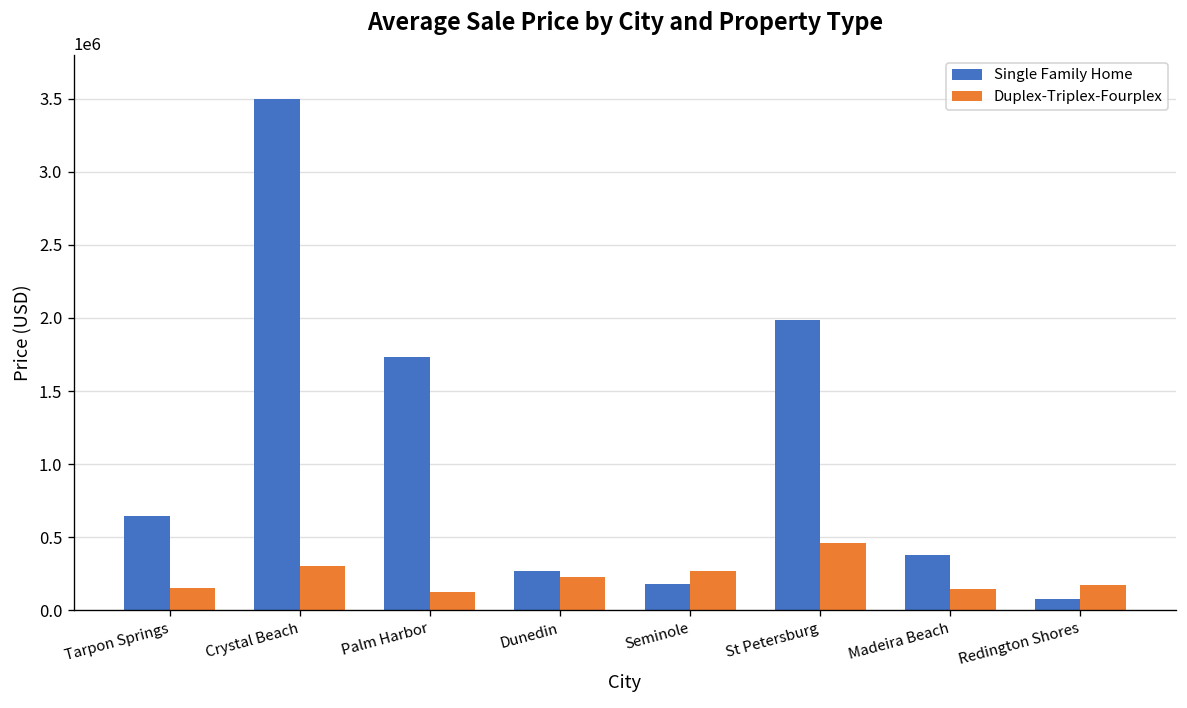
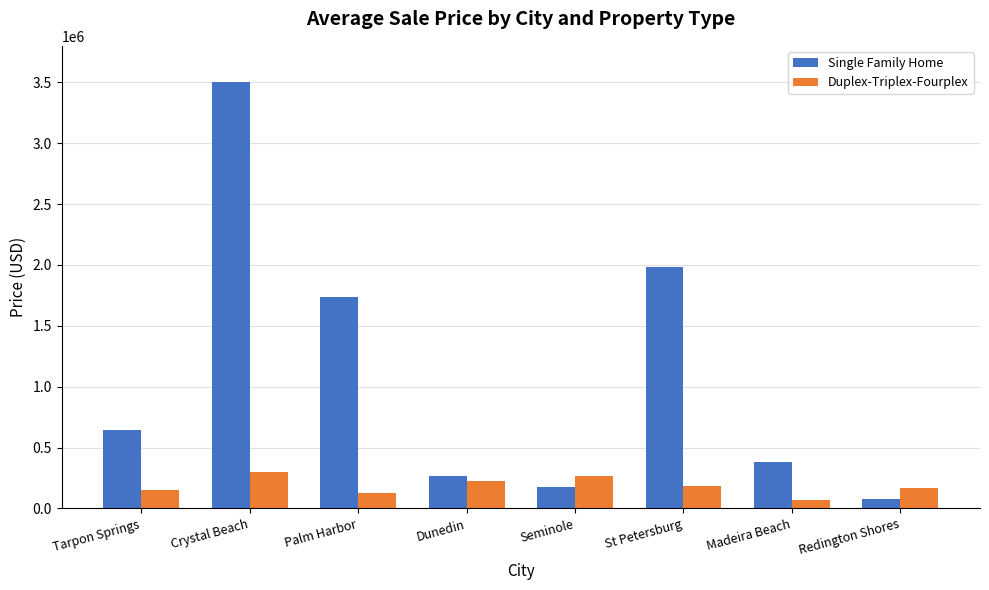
Duplex-Triplex-Fourplex, St Petersburg: 460000 -> 190000
Duplex-Triplex-Fourplex, Madeira Beach: 150000 -> 70000
